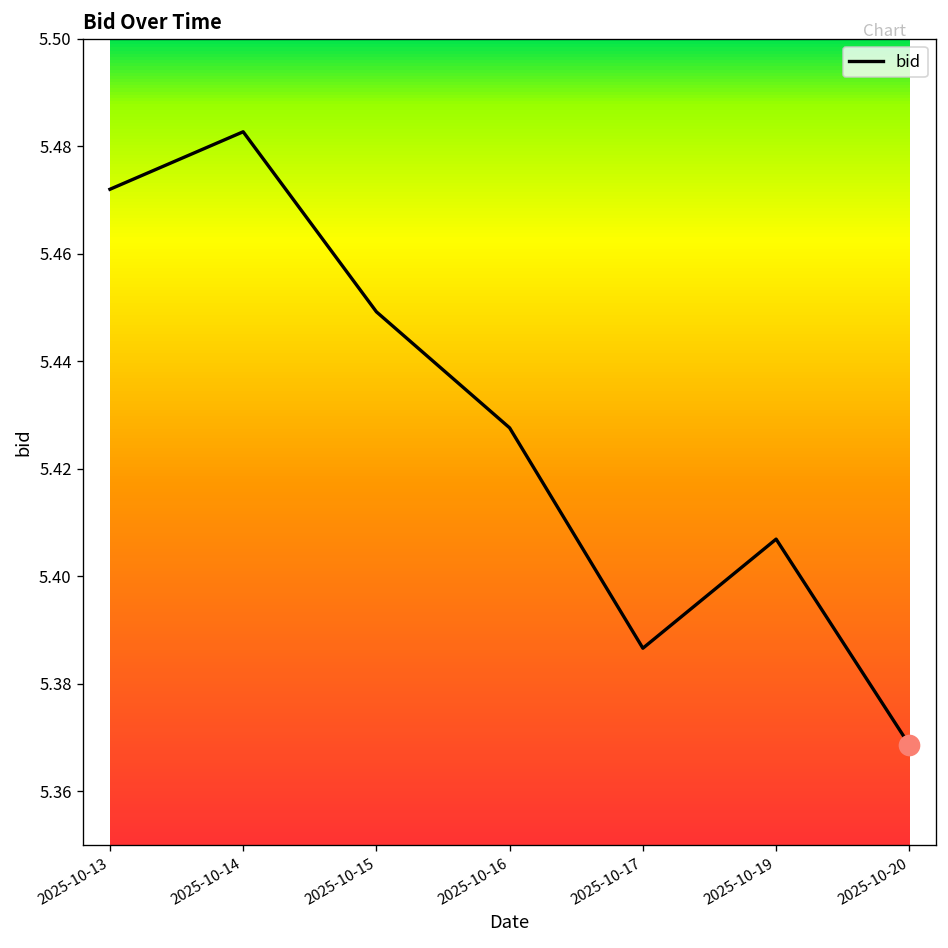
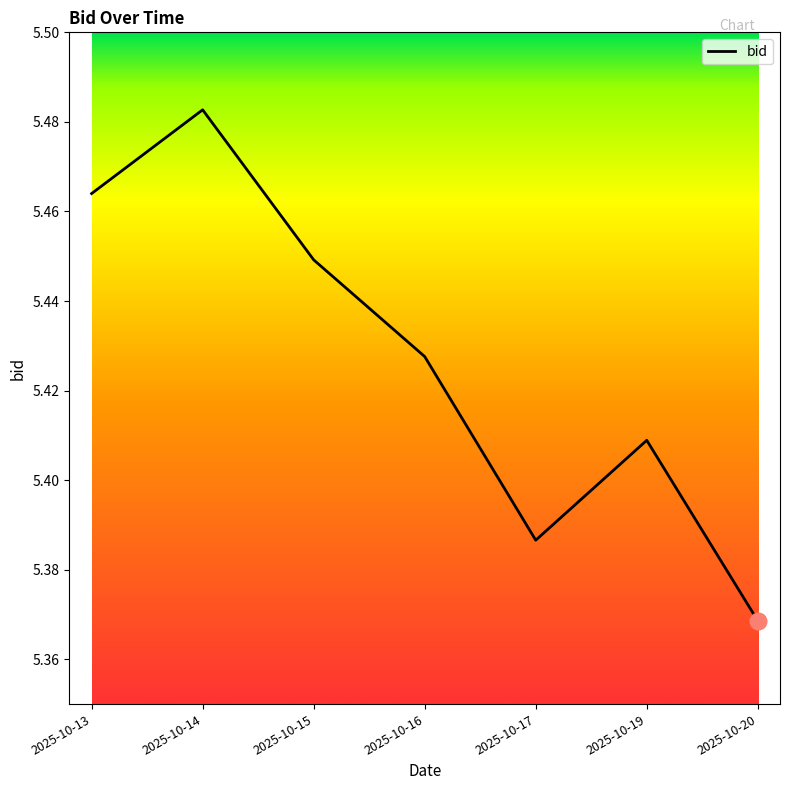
bid, 2025-10-13: 5.472 -> 5.464
bid, 2025-10-19: 5.407 -> 5.409
